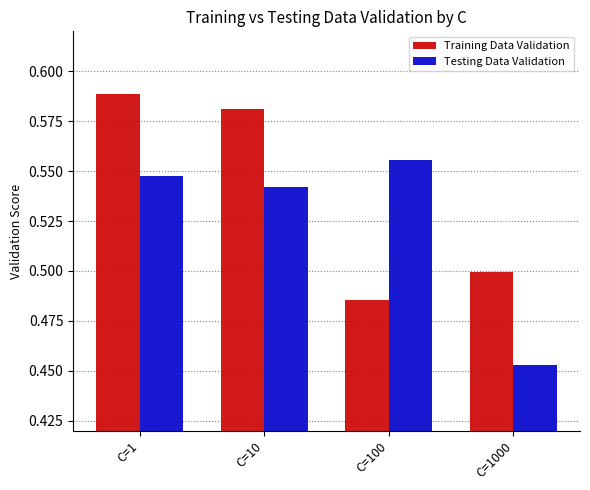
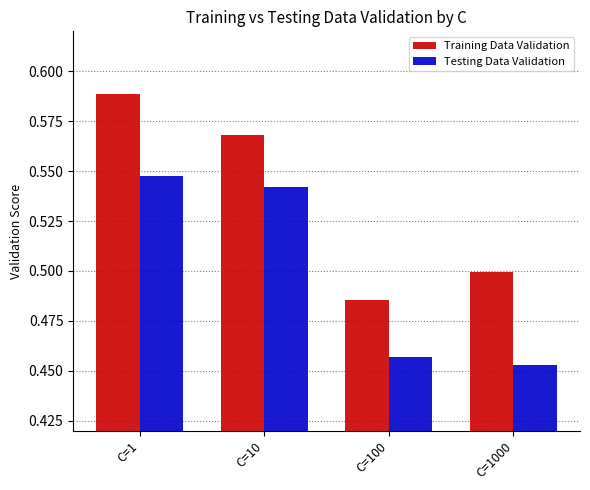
Training Data Validation, C=10: 0.581 -> 0.568
Testing Data Validation, C=100: 0.556 -> 0.457
